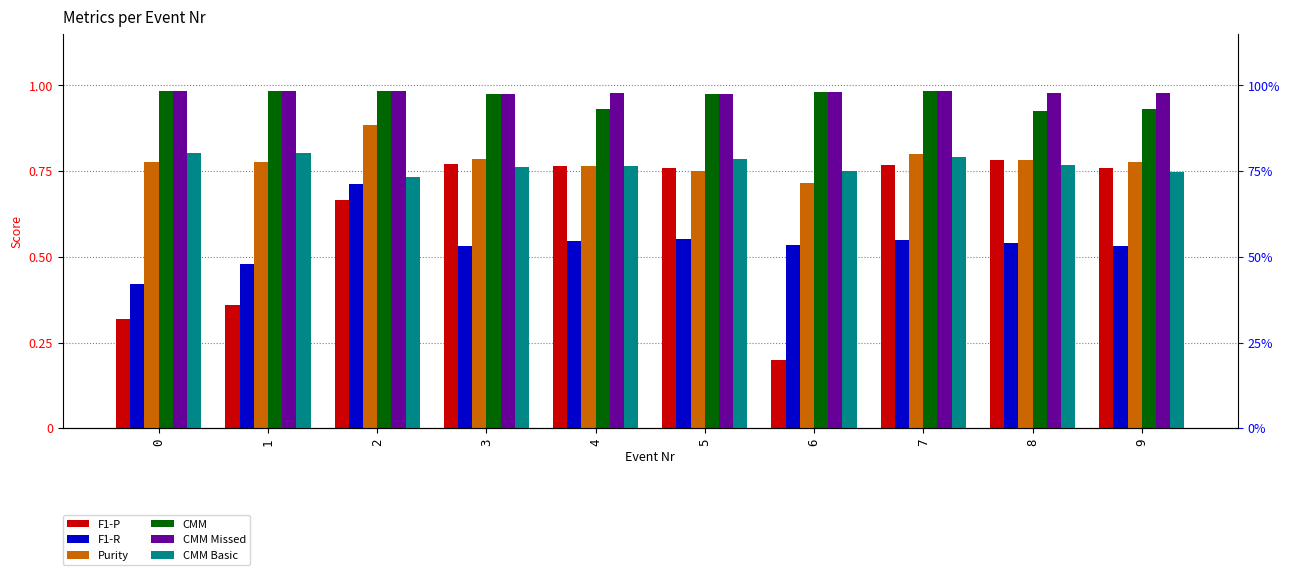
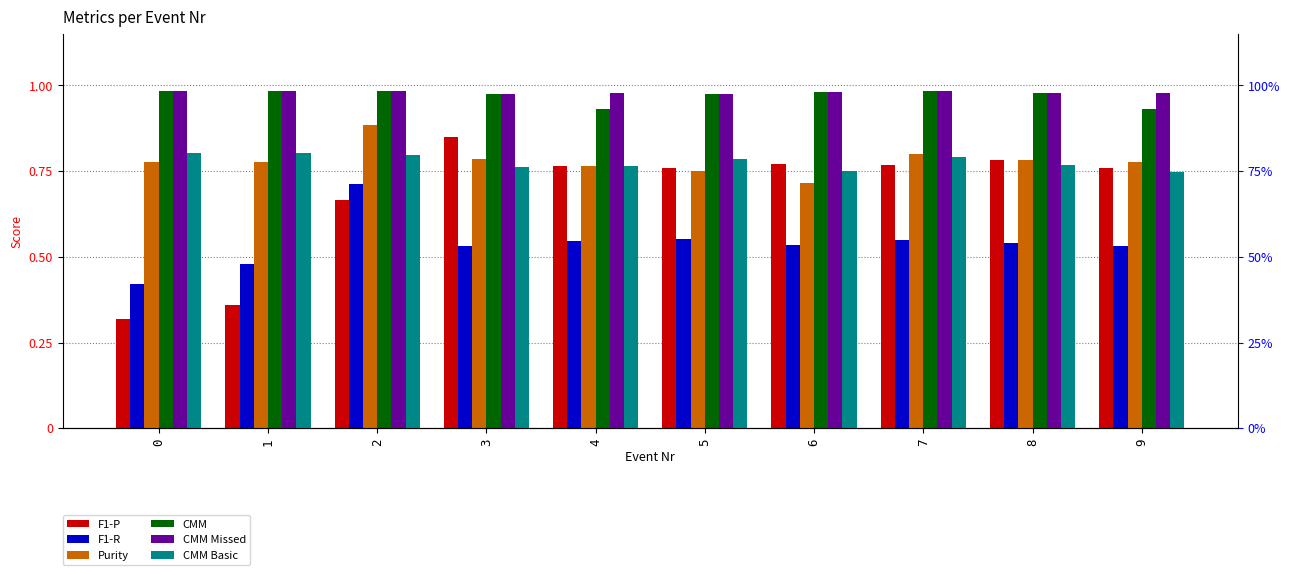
CMM Basic, 2: 0.73 -> 0.80
F1-P, 3: 0.77 -> 0.85
F1-P, 6: 0.20 -> 0.77
CMM, 8: 0.92 -> 0.98
